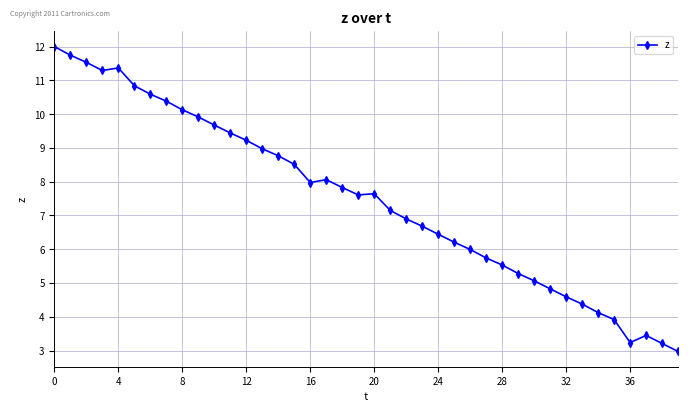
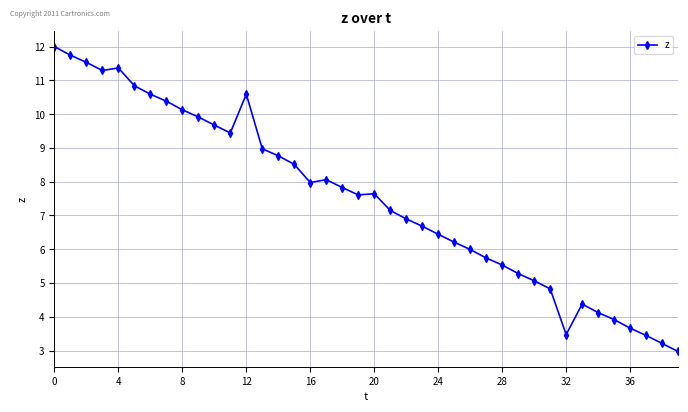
12: 9.2 -> 10.6
32: 4.6 -> 3.5
36: 3.2 -> 3.7
